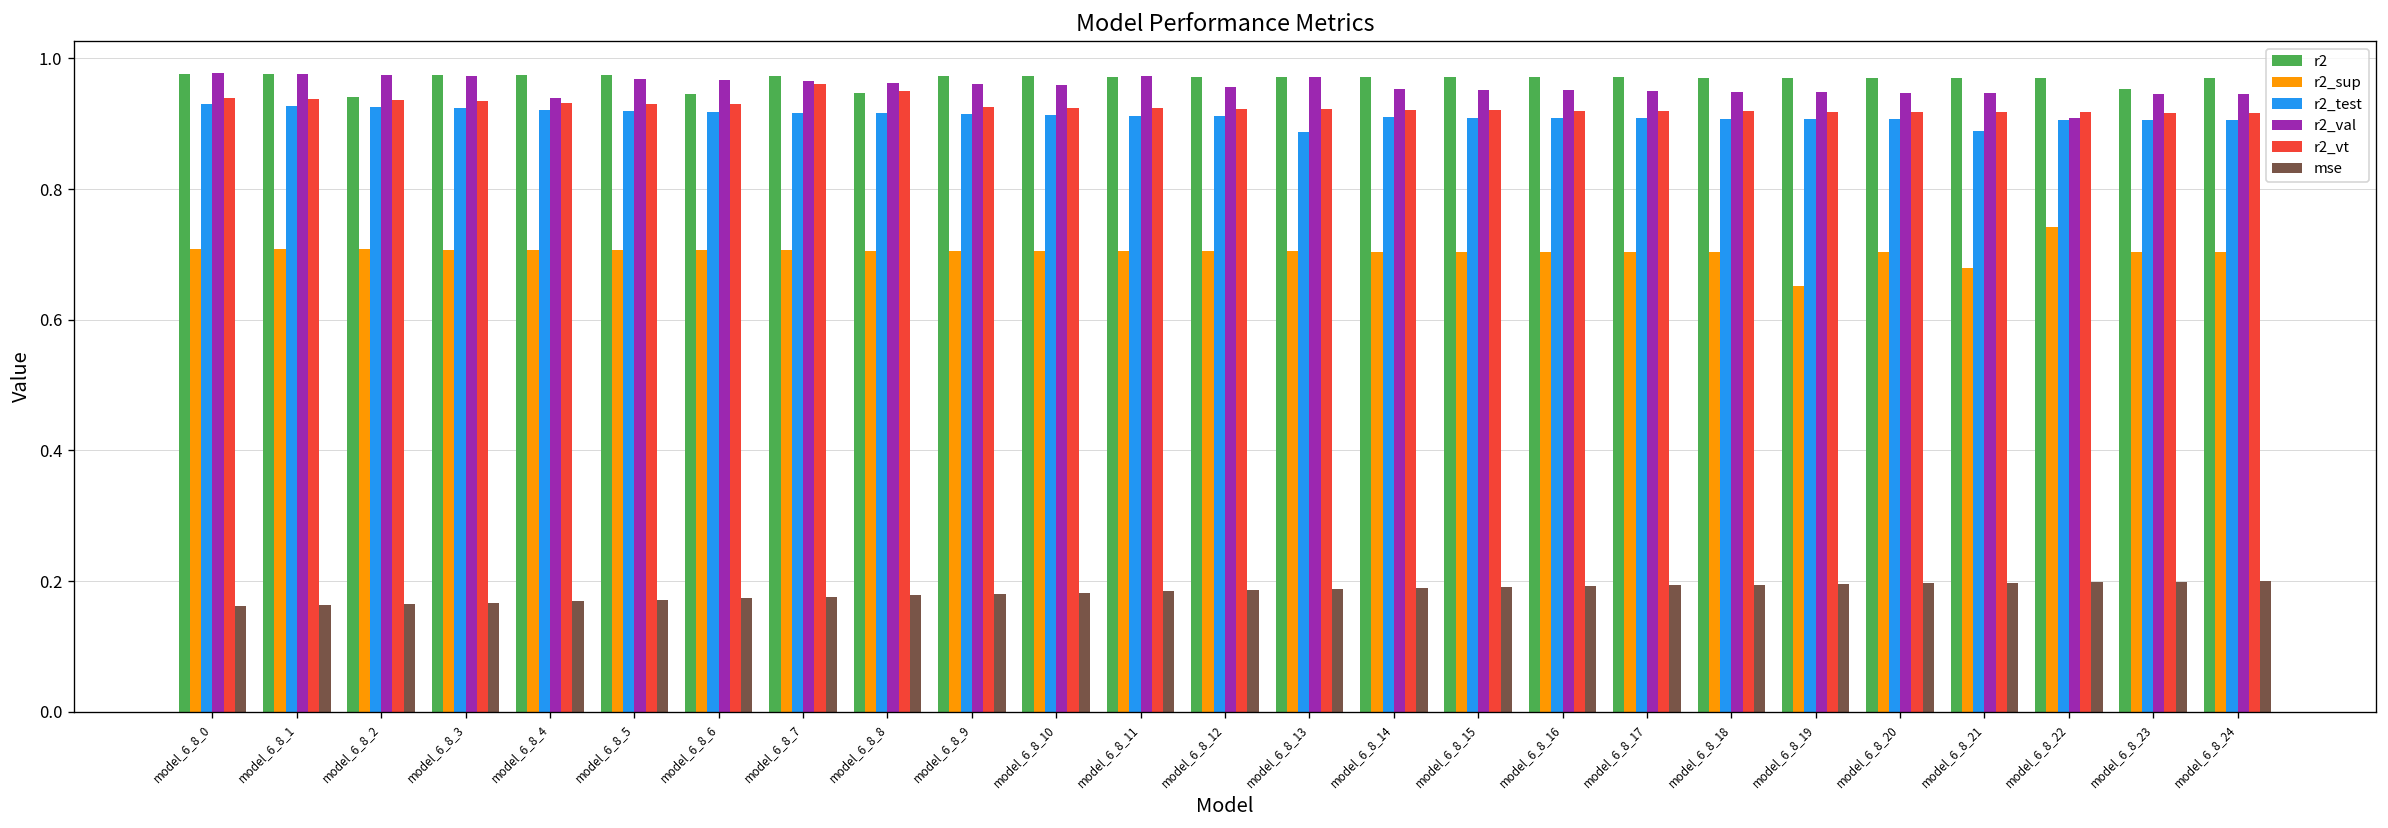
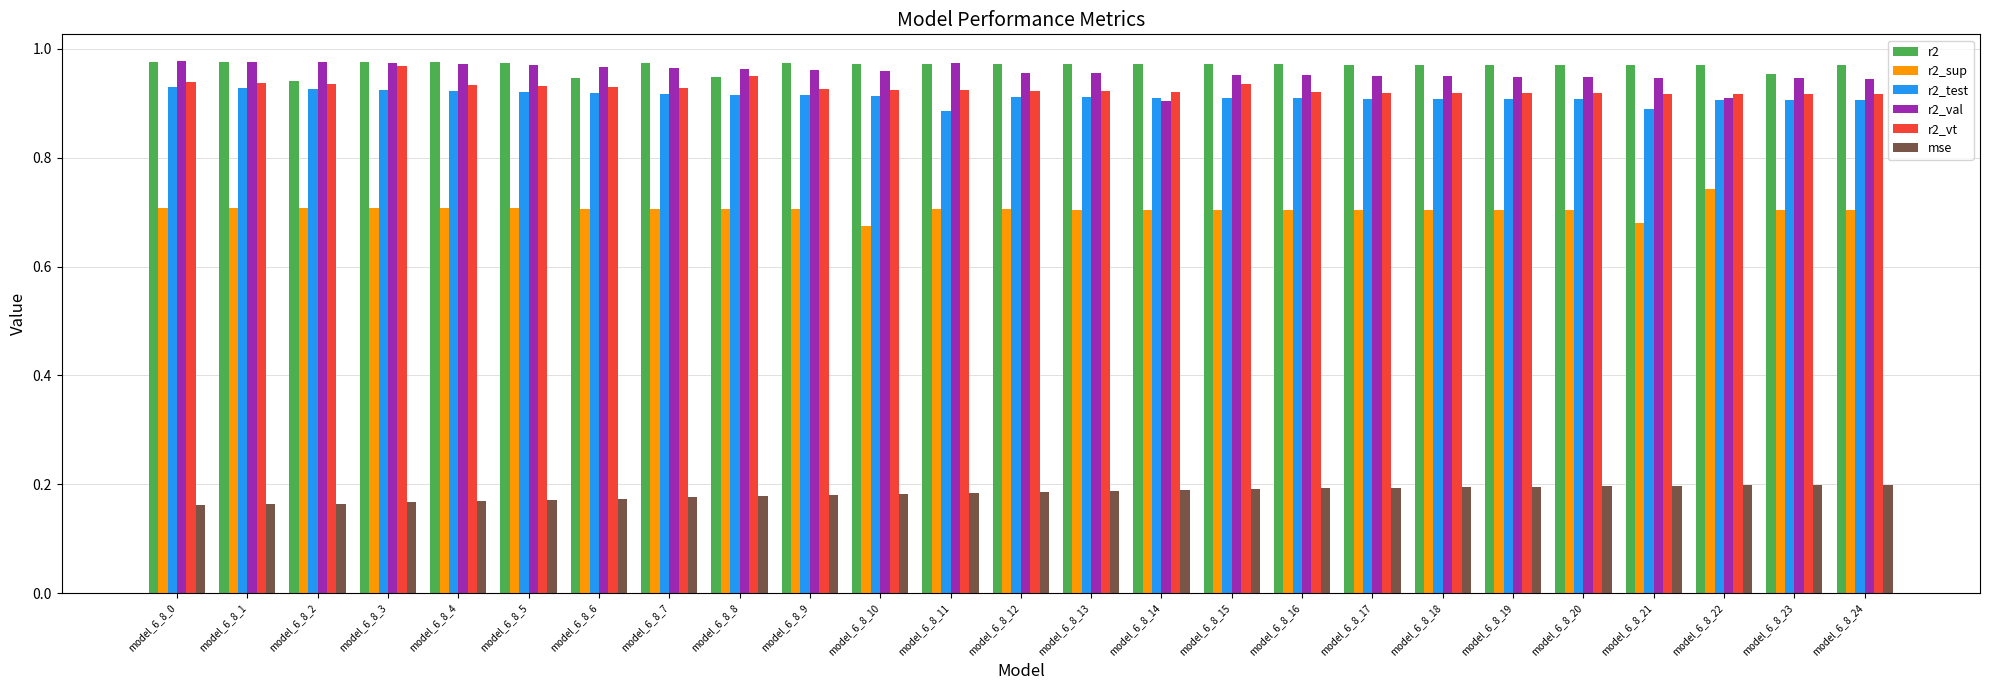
r2_vt, model_6_8_3: 0.93 -> 0.97
r2_val, model_6_8_4: 0.94 -> 0.97
r2_vt, model_6_8_7: 0.96 -> 0.93
r2_sup, model_6_8_10: 0.71 -> 0.67
r2_test, model_6_8_11: 0.91 -> 0.88
r2_test, model_6_8_13: 0.89 -> 0.91
r2_val, model_6_8_13: 0.97 -> 0.95
r2_val, model_6_8_14: 0.95 -> 0.90
r2_vt, model_6_8_15: 0.92 -> 0.94
r2_sup, model_6_8_19: 0.65 -> 0.70
